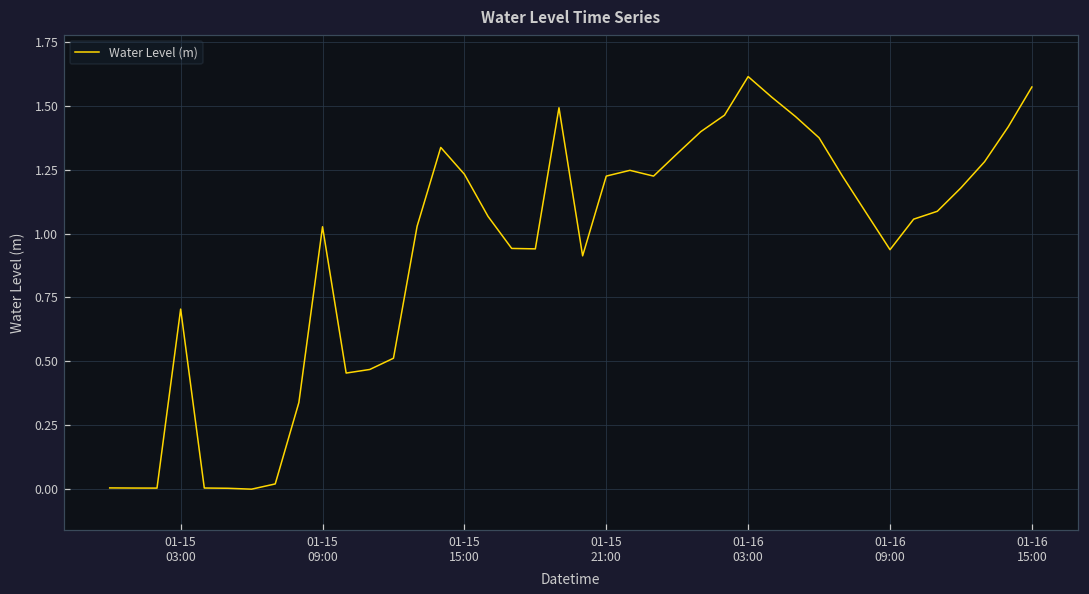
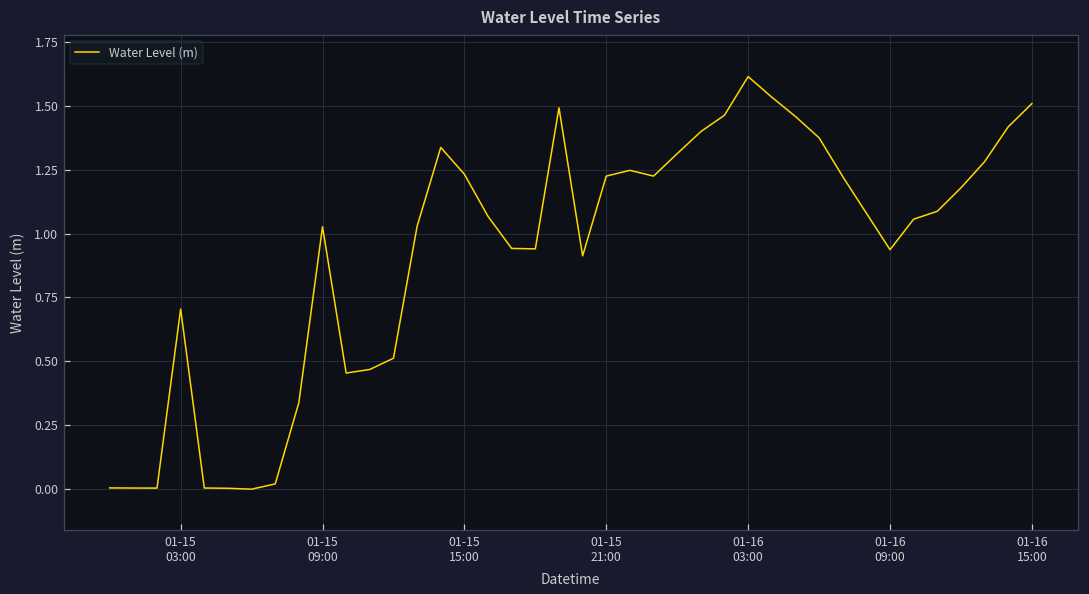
01-16 15:00: 1.57 -> 1.51
